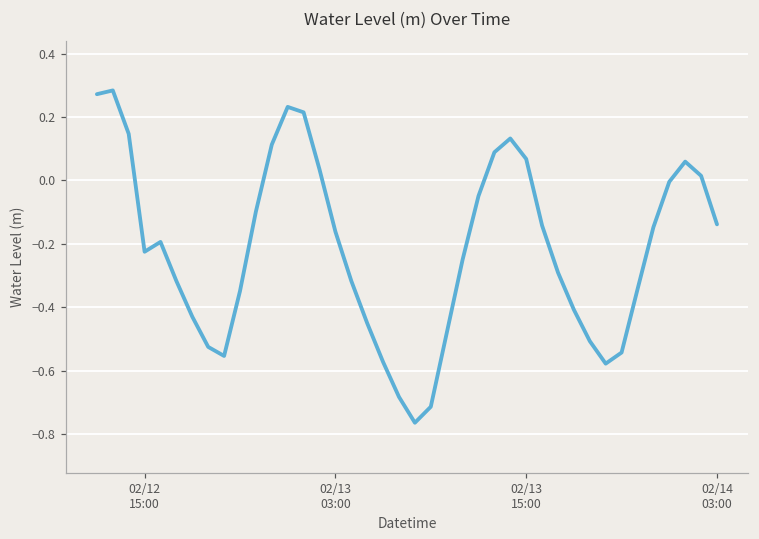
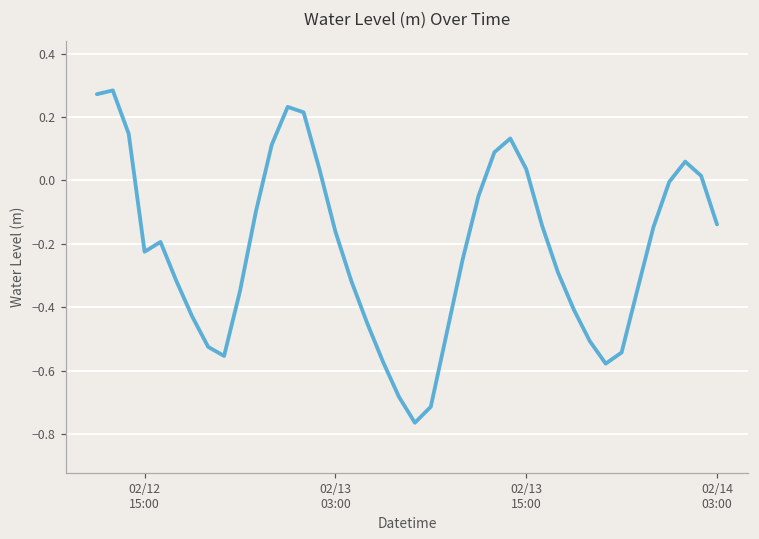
02/13 15:00: 0.07 -> 0.04
